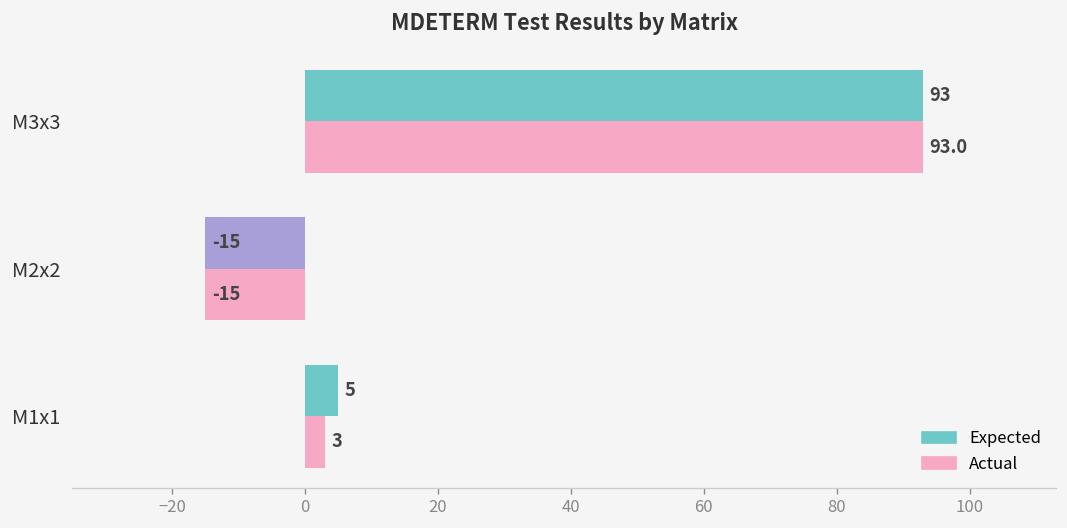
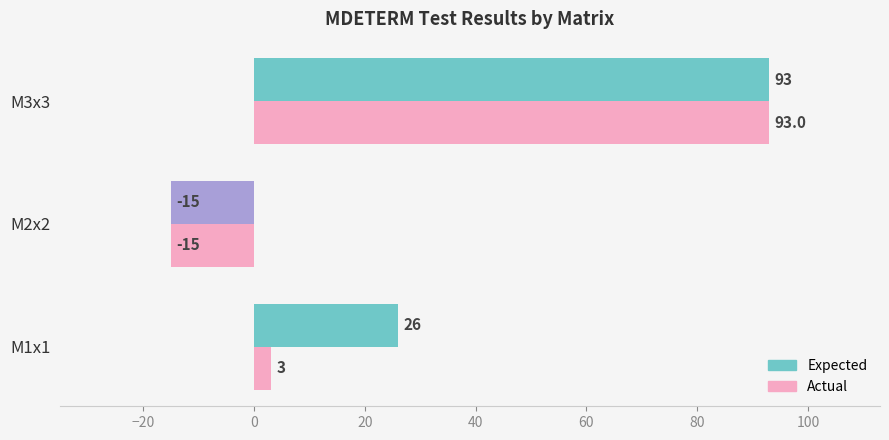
Expected, M1x1: 5 -> 26
